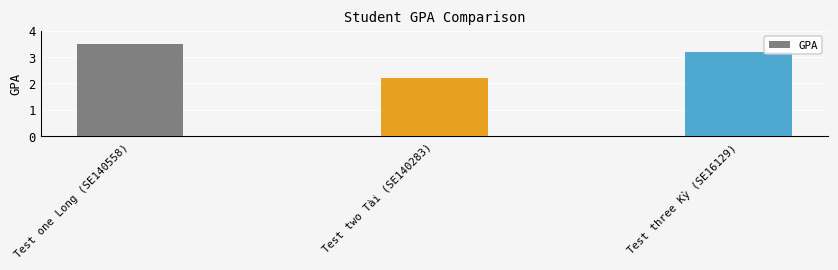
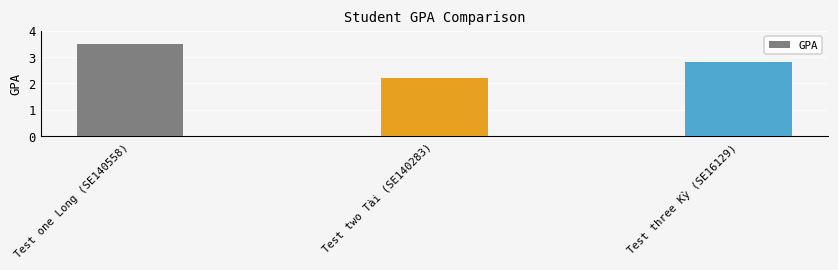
Test three Kỳ (SE16129): 3.2 -> 2.8
